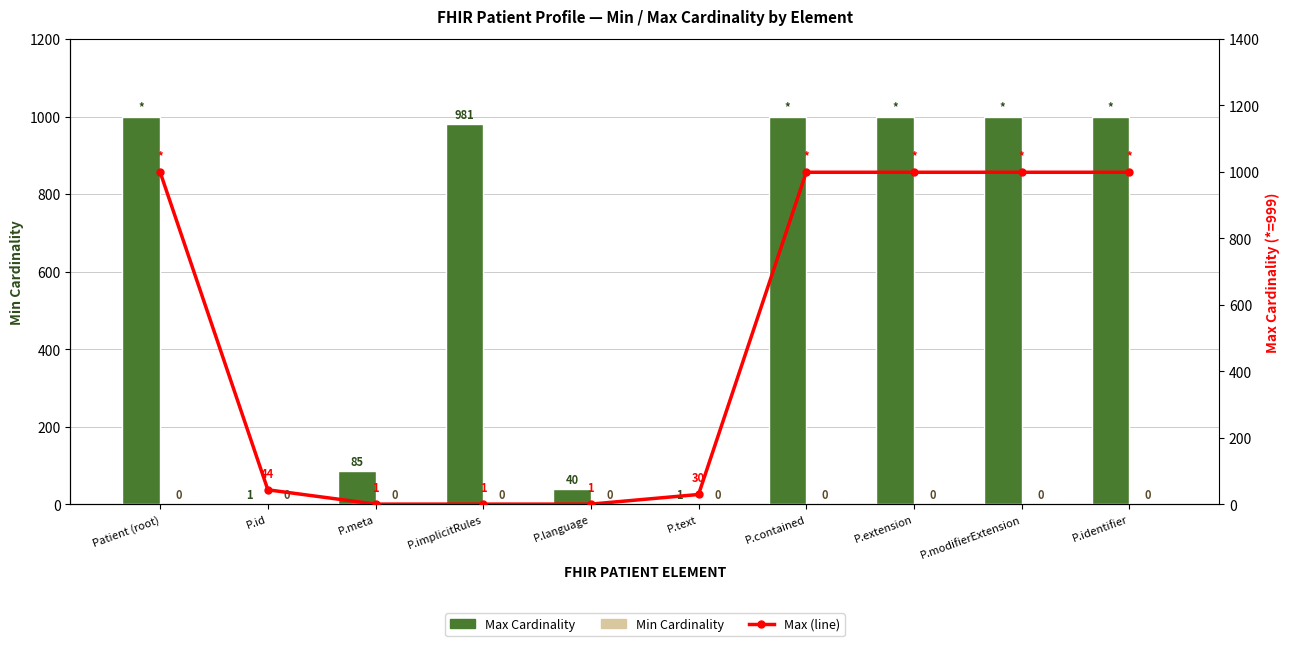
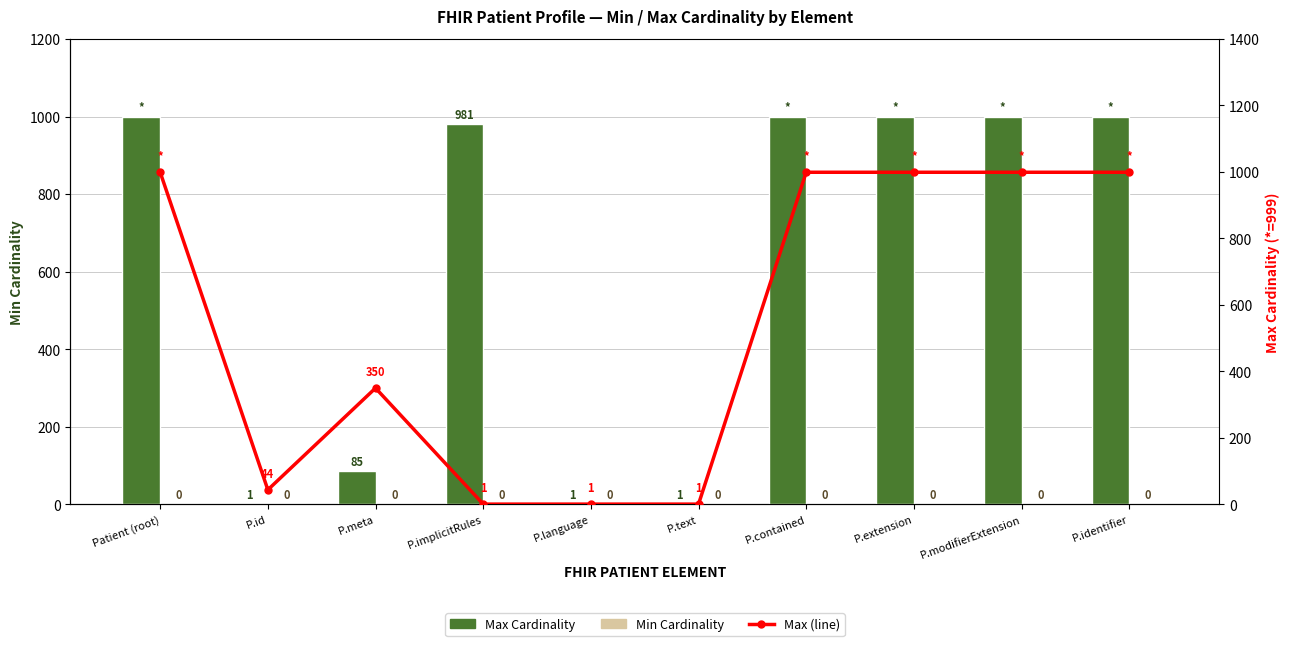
Max Cardinality, P.language: 40 -> 1
Max (line), P.meta: 1 -> 350
Max (line), P.text: 30 -> 1
